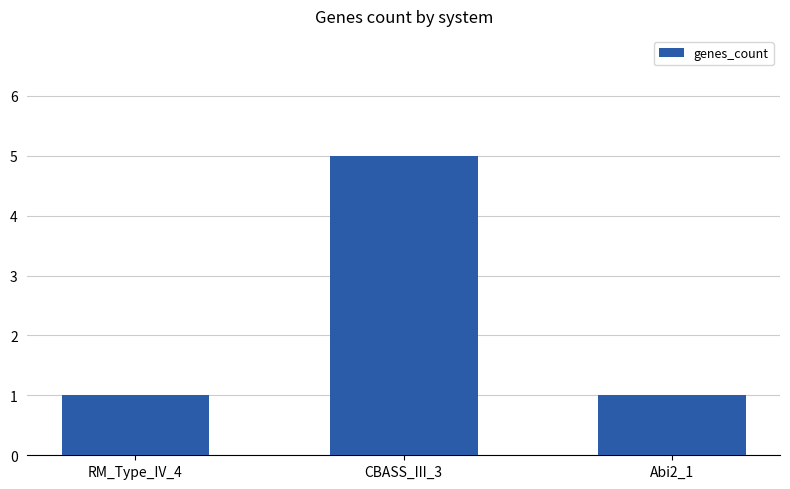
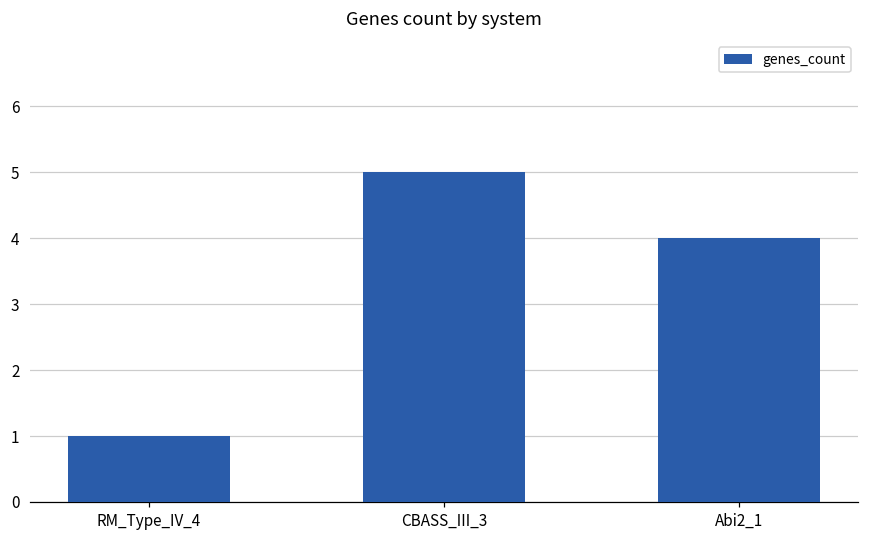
Abi2_1: 1 -> 4
